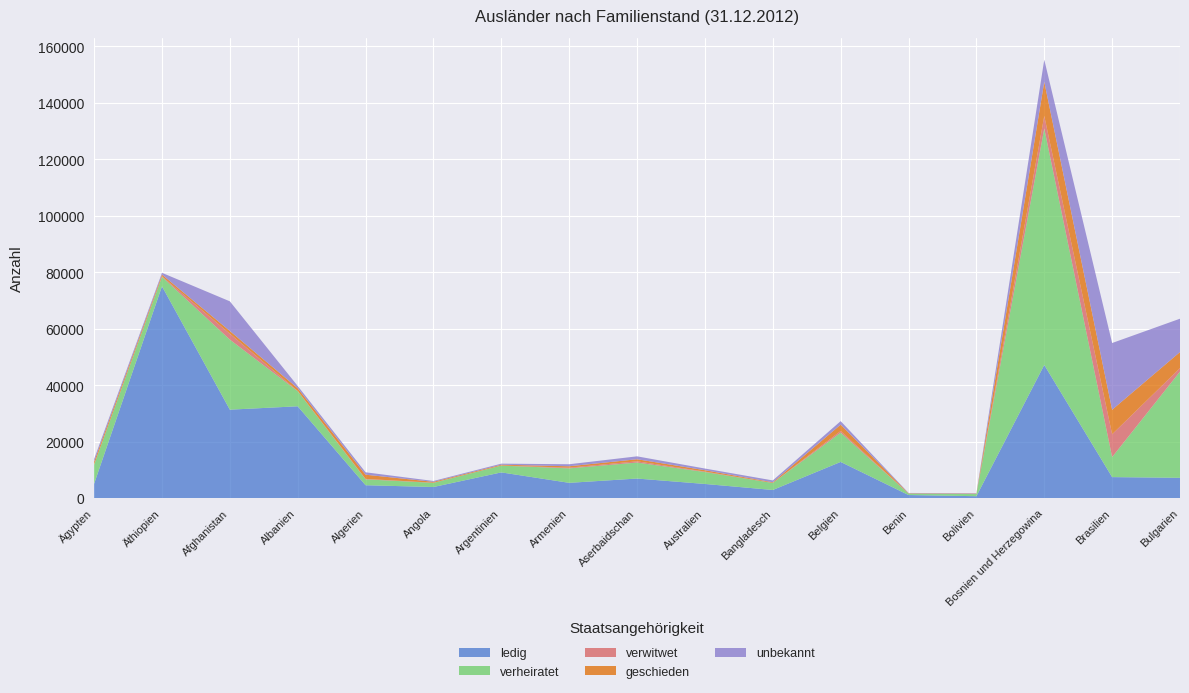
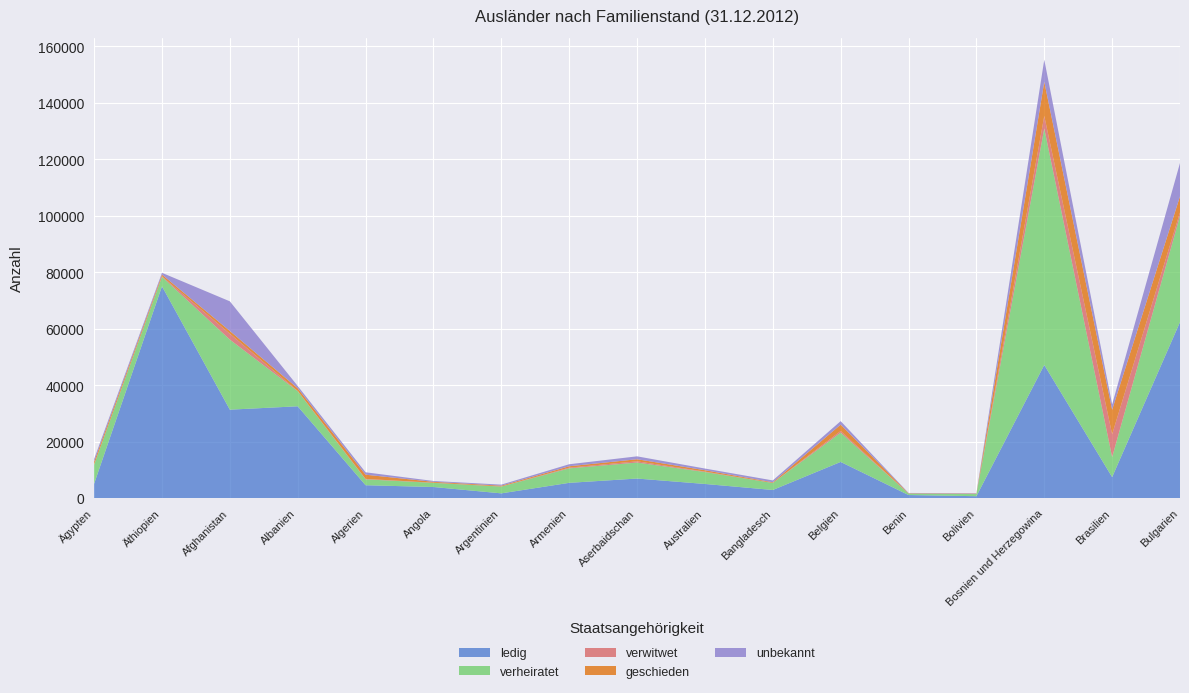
ledig, Argentinien: 9000 -> 2000
unbekannt, Brasilien: 24000 -> 2000
ledig, Bulgarien: 7000 -> 62000
